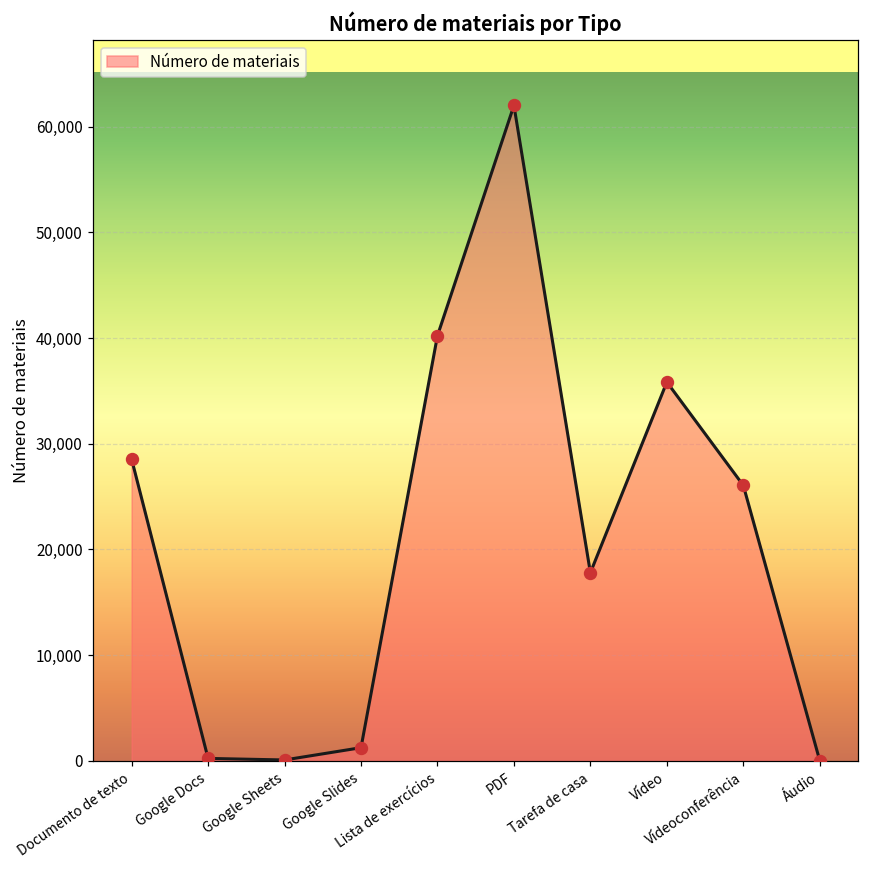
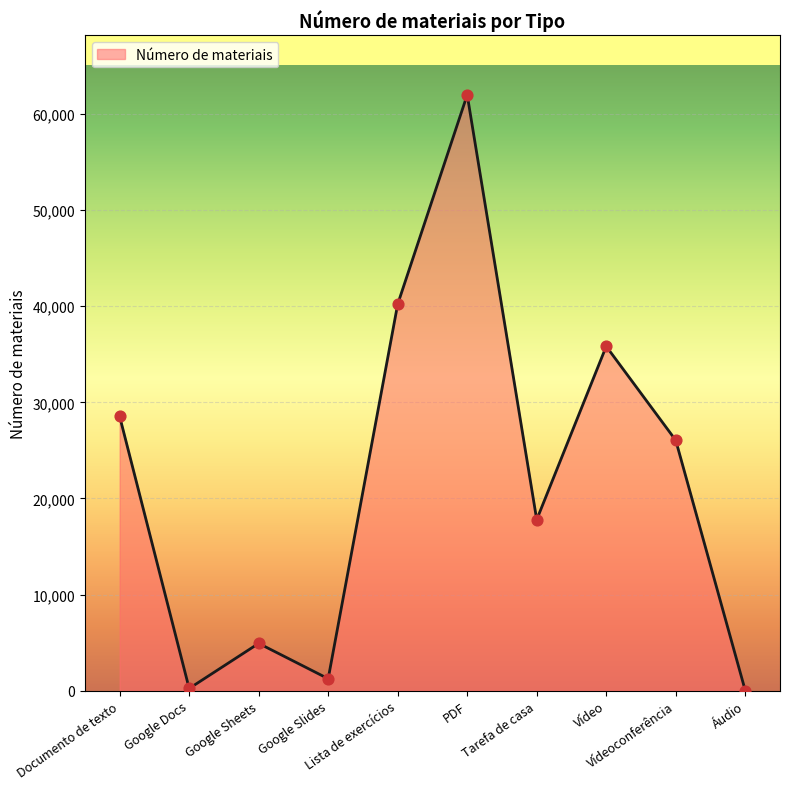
Google Sheets: 0 -> 5,000
